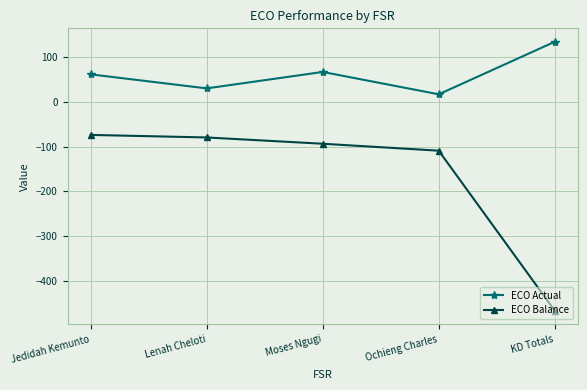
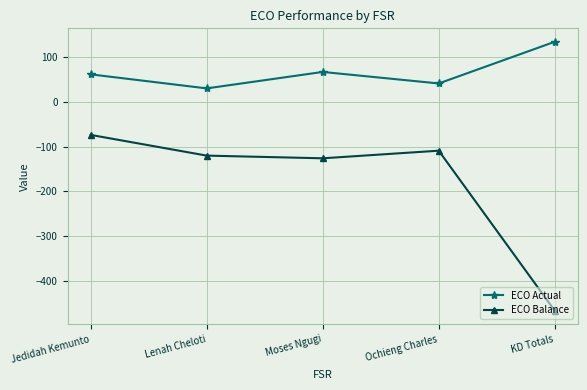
ECO Balance, Lenah Cheloti: -80 -> -120
ECO Balance, Moses Ngugi: -90 -> -130
ECO Actual, Ochieng Charles: 20 -> 40
